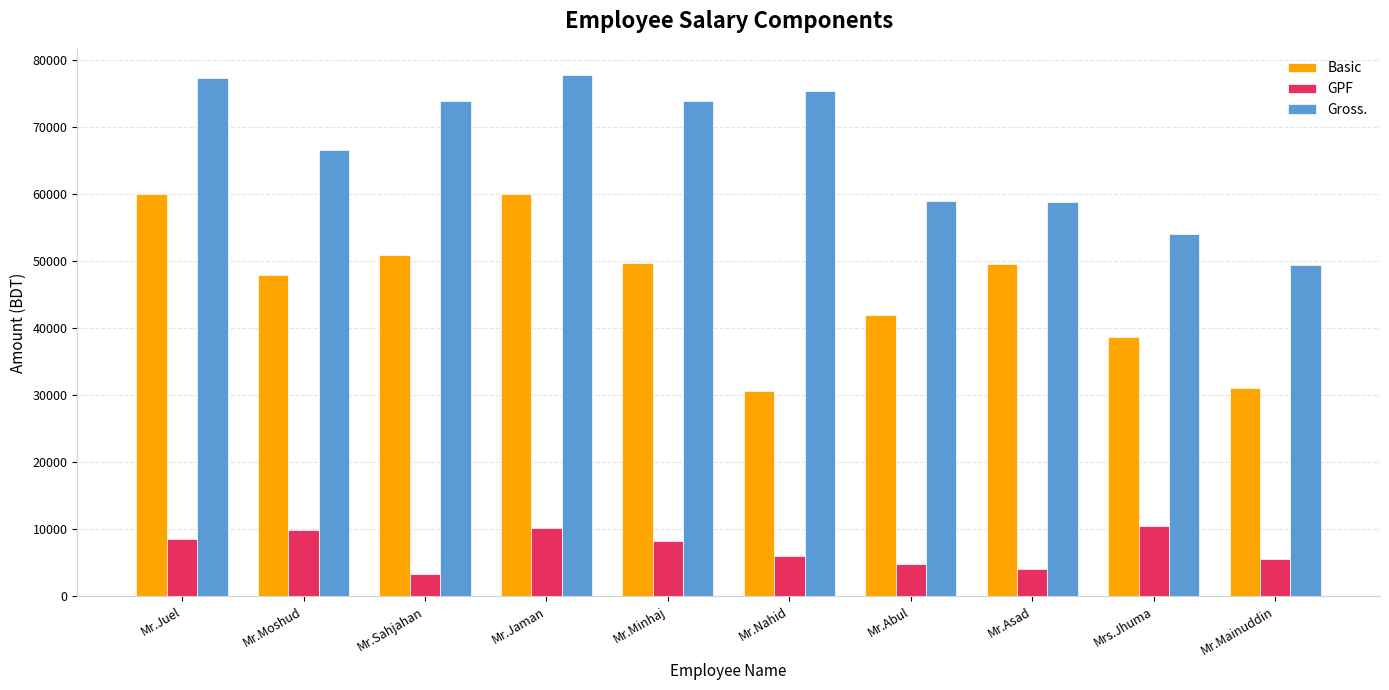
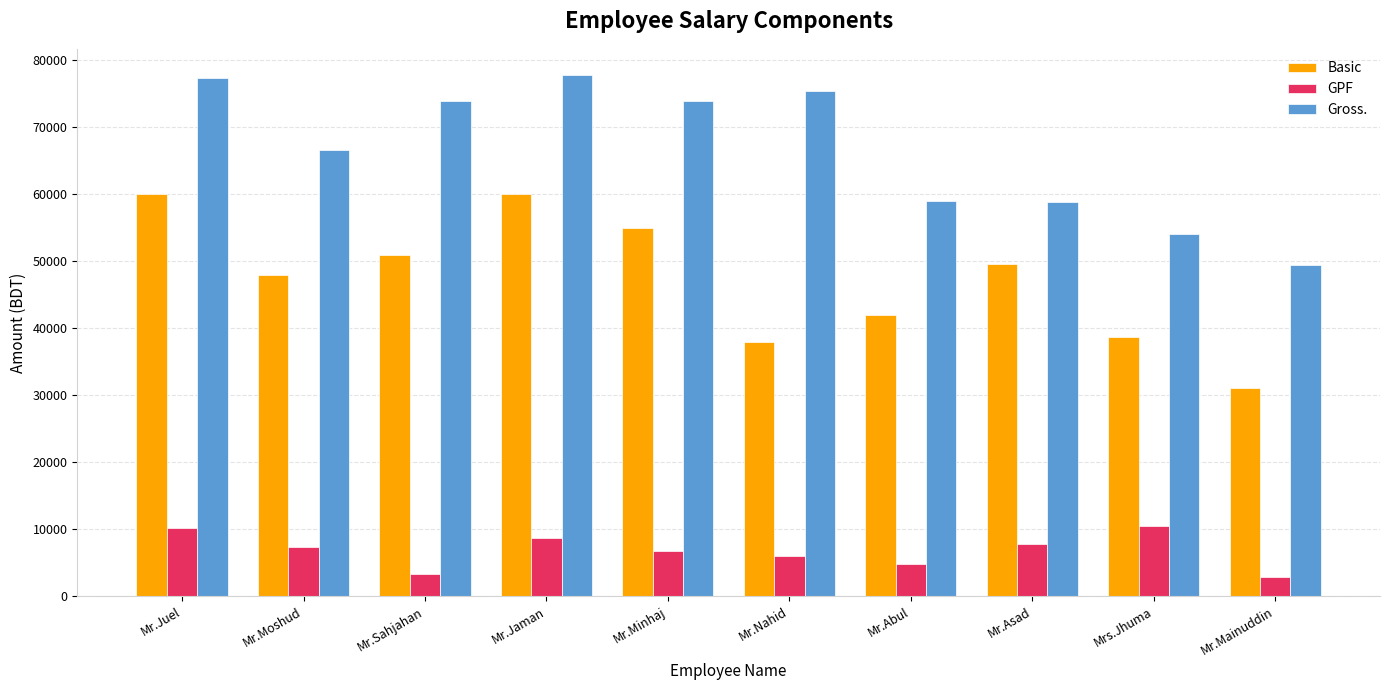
GPF, Mr.Juel: 9000 -> 10000
GPF, Mr.Moshud: 10000 -> 7000
GPF, Mr.Jaman: 10000 -> 9000
Basic, Mr.Minhaj: 50000 -> 55000
GPF, Mr.Minhaj: 8000 -> 7000
Basic, Mr.Nahid: 31000 -> 38000
GPF, Mr.Asad: 4000 -> 8000
GPF, Mr.Mainuddin: 6000 -> 3000
